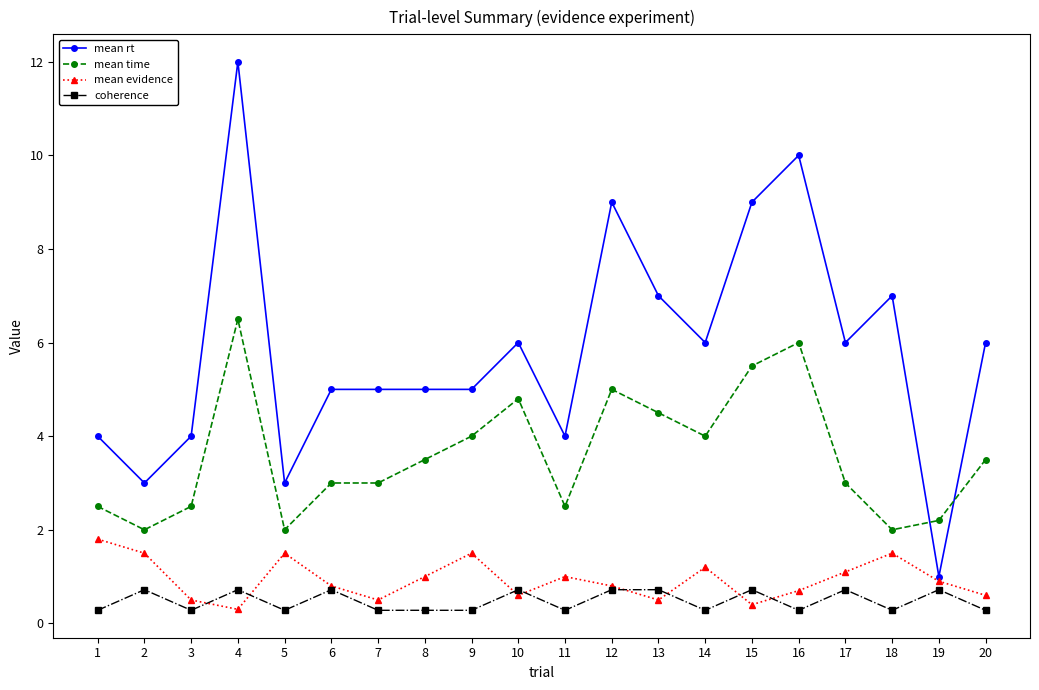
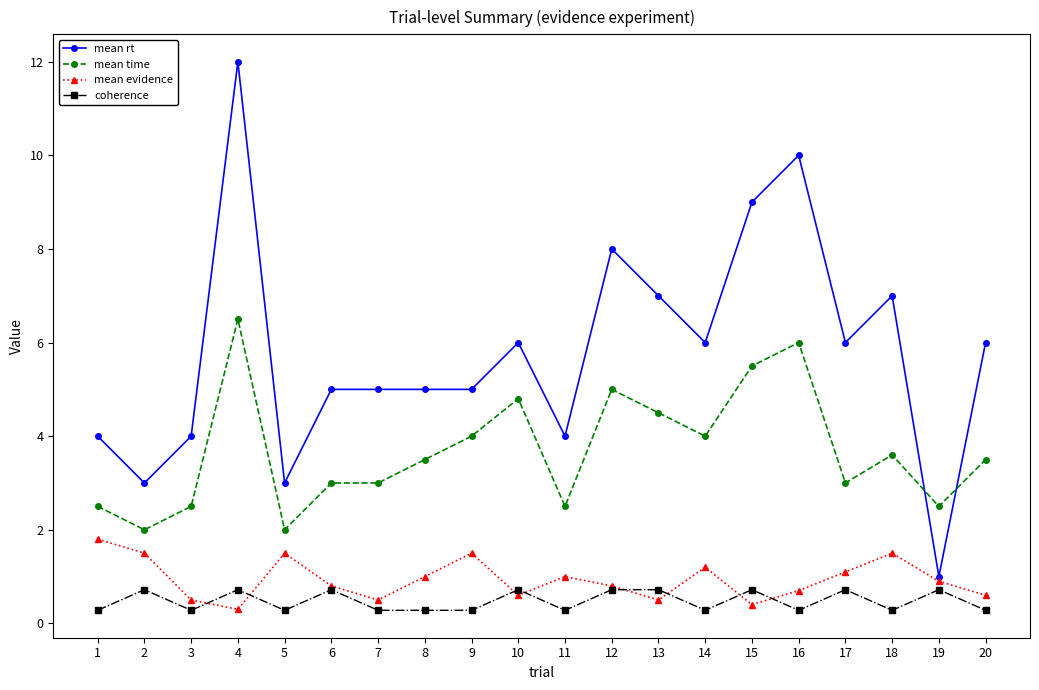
mean rt, 12: 9 -> 8
mean time, 18: 2.0 -> 3.6
mean time, 19: 2.2 -> 2.5
